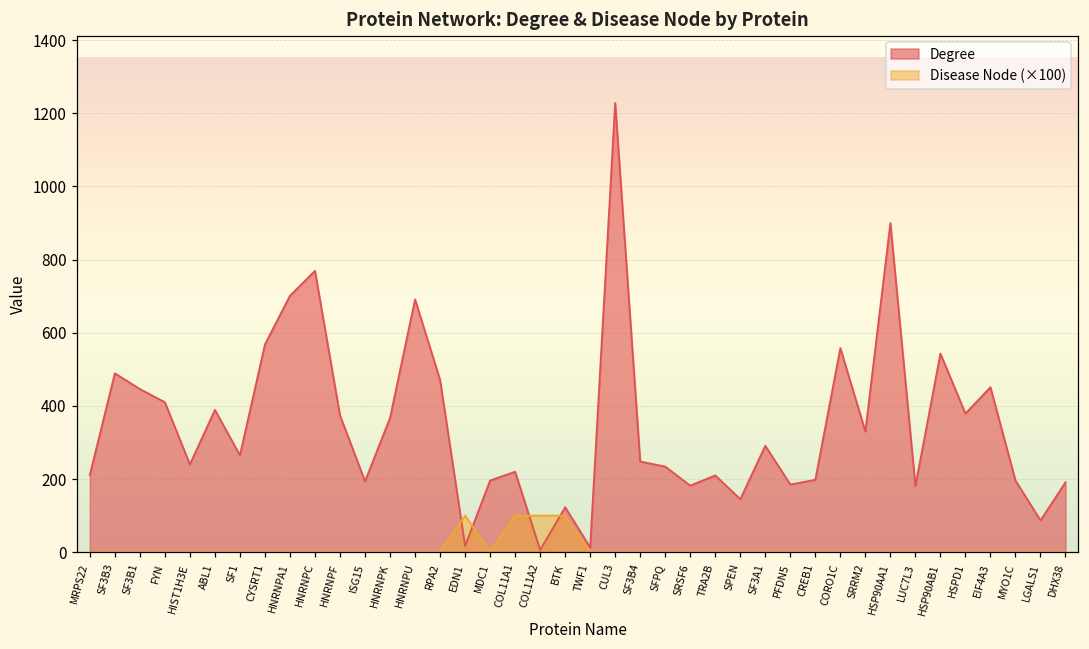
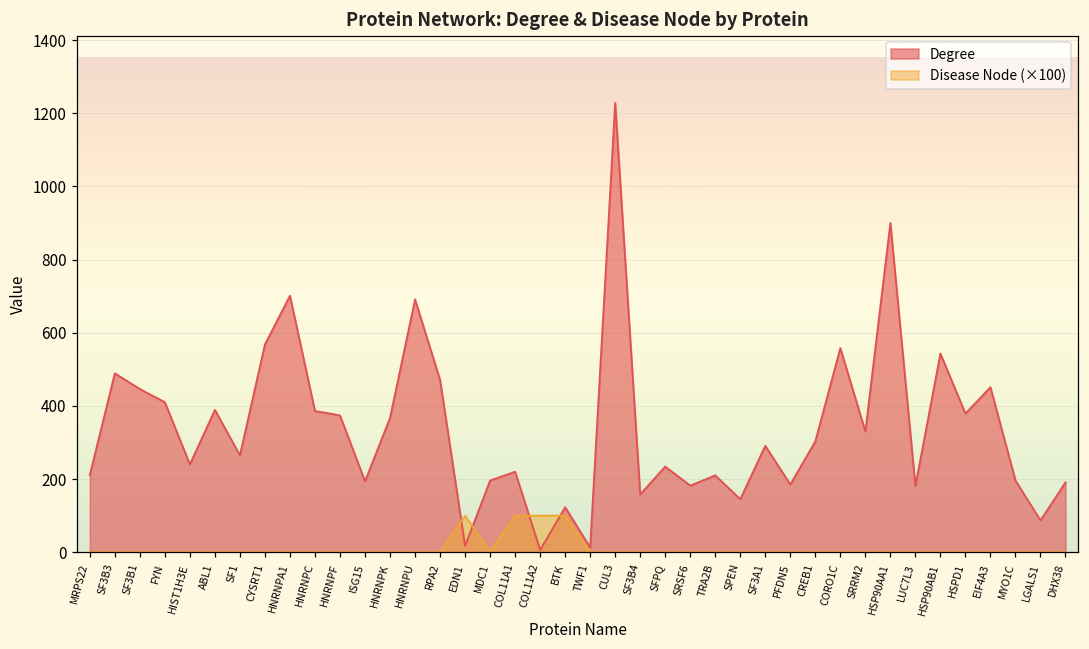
Degree, HNRNPC: 770 -> 390
Degree, SF3B4: 250 -> 160
Degree, CREB1: 200 -> 300
